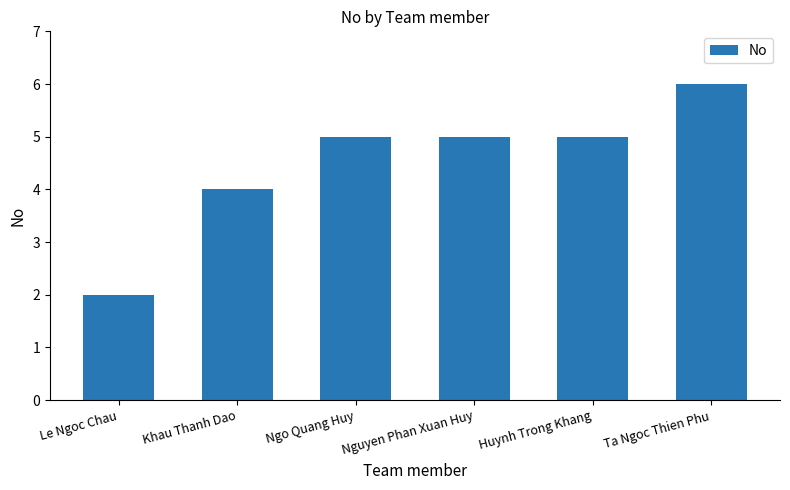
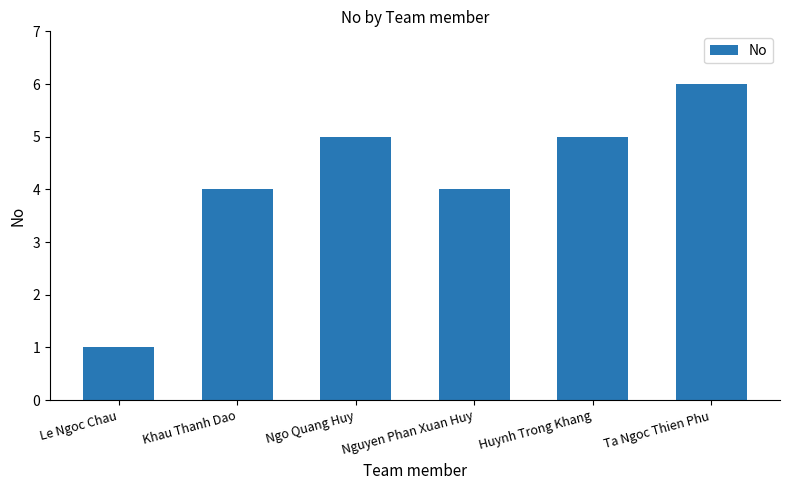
Le Ngoc Chau: 2 -> 1
Nguyen Phan Xuan Huy: 5 -> 4
